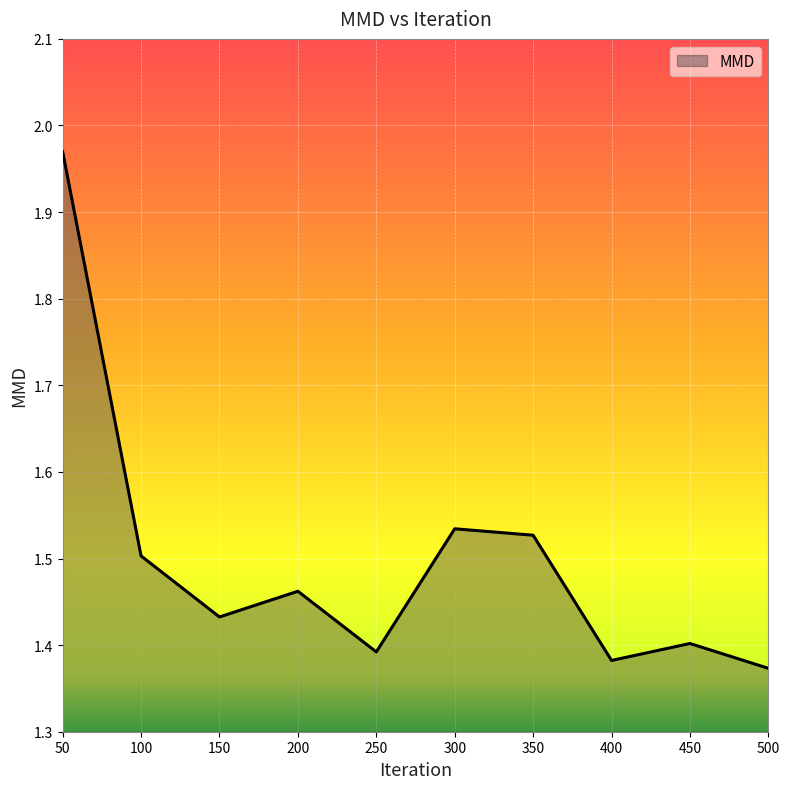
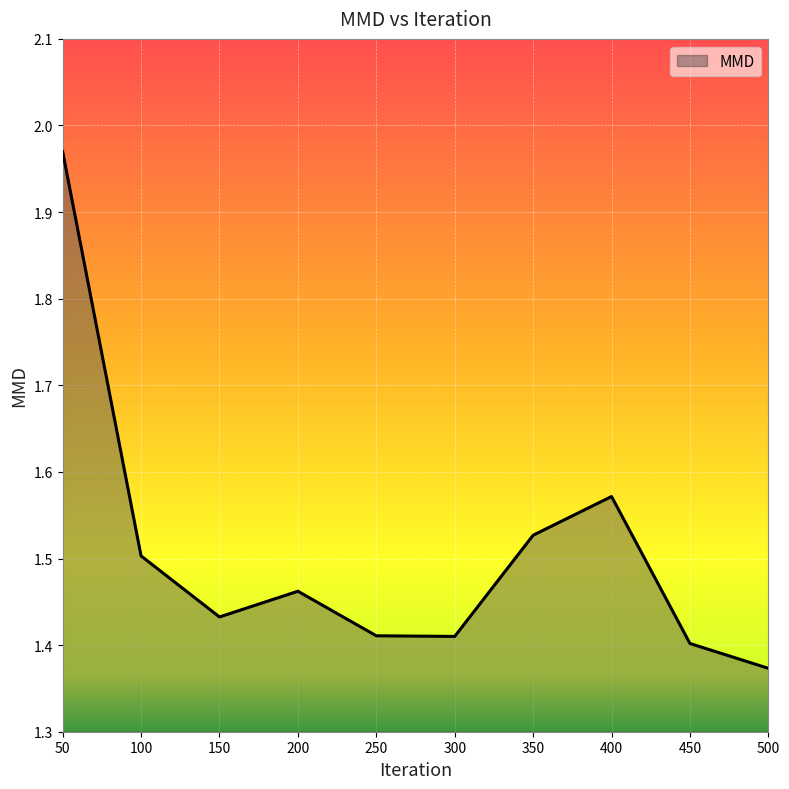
250: 1.39 -> 1.41
300: 1.53 -> 1.41
400: 1.38 -> 1.57
